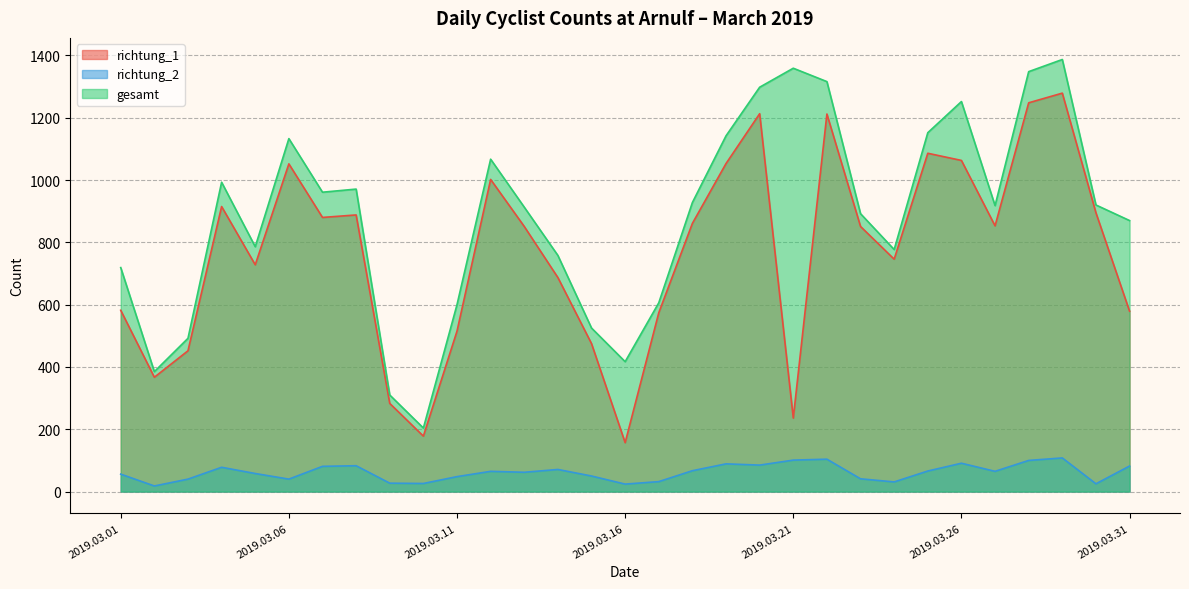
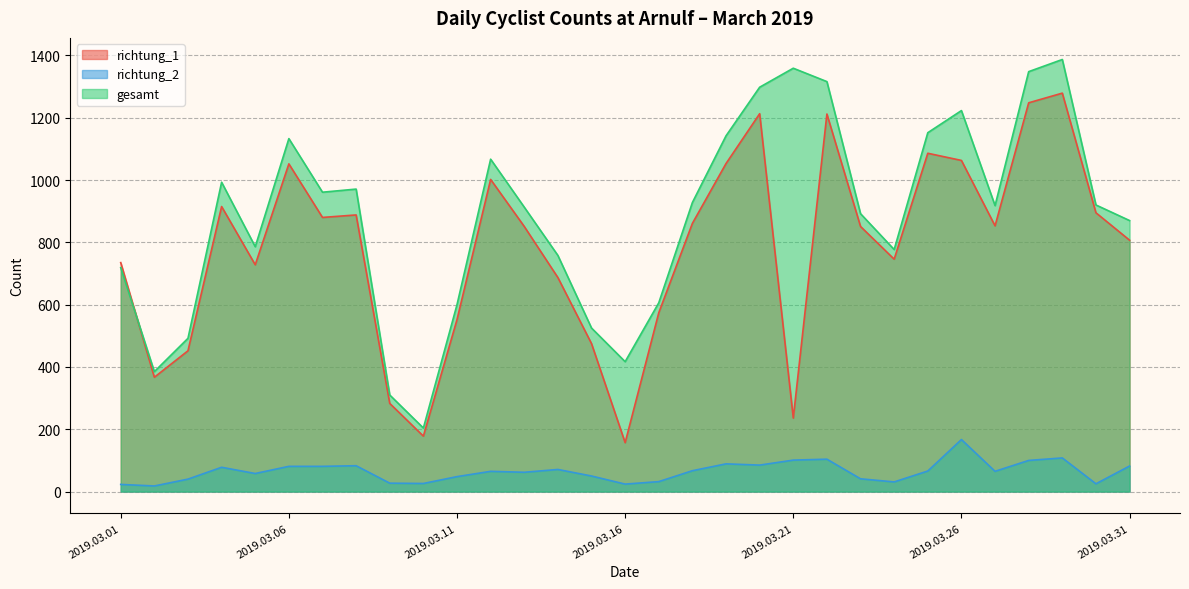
richtung_1, 2019.03.01: 580 -> 740
richtung_2, 2019.03.01: 60 -> 20
richtung_2, 2019.03.06: 40 -> 80
richtung_1, 2019.03.11: 520 -> 550
richtung_2, 2019.03.26: 90 -> 170
gesamt, 2019.03.26: 1250 -> 1220
richtung_1, 2019.03.31: 580 -> 810
